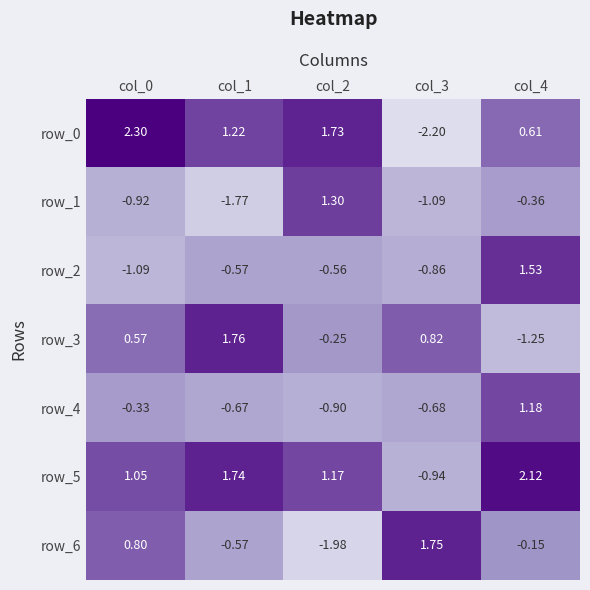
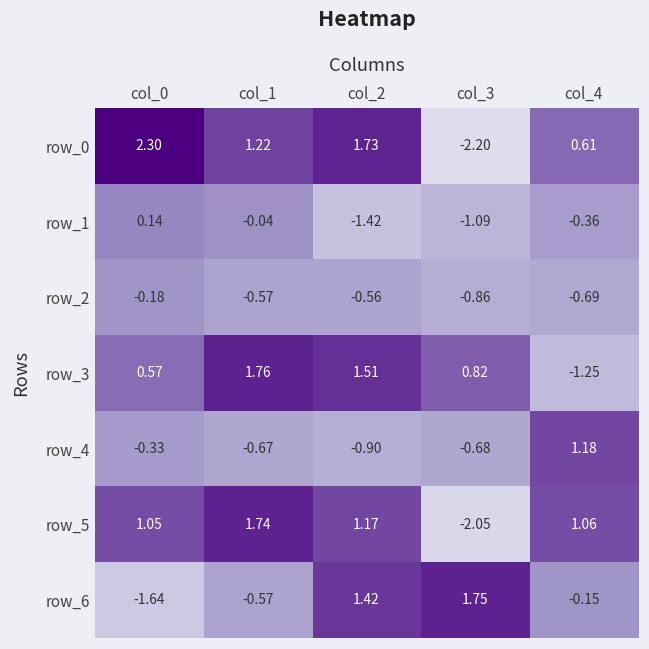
row_1, col_0: -0.92 -> 0.14
row_1, col_1: -1.77 -> -0.04
row_1, col_2: 1.30 -> -1.42
row_2, col_0: -1.09 -> -0.18
row_2, col_4: 1.53 -> -0.69
row_3, col_2: -0.25 -> 1.51
row_5, col_3: -0.94 -> -2.05
row_5, col_4: 2.12 -> 1.06
row_6, col_0: 0.80 -> -1.64
row_6, col_2: -1.98 -> 1.42
